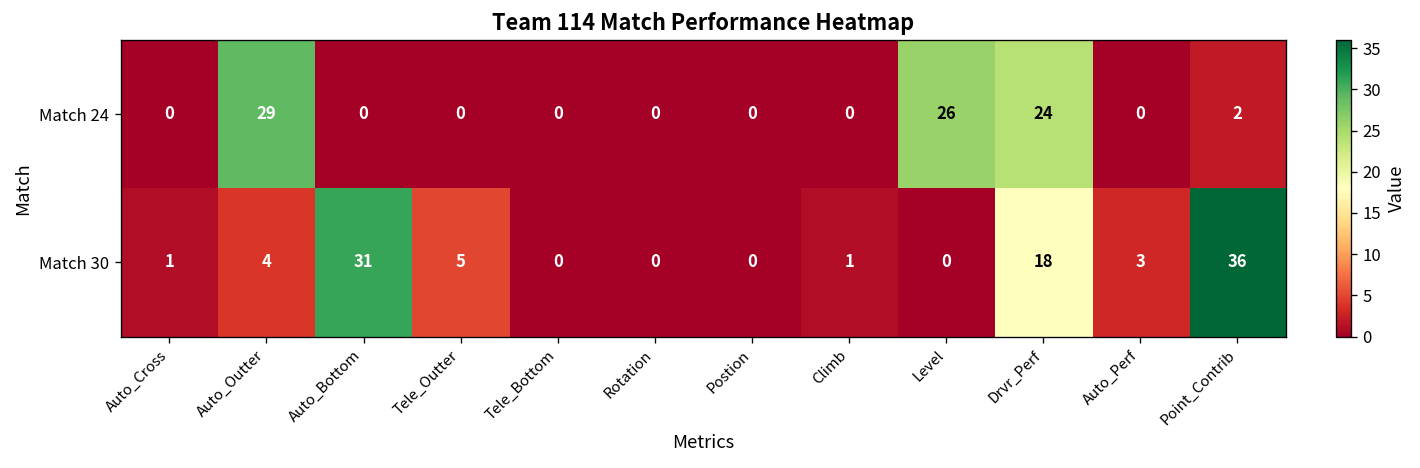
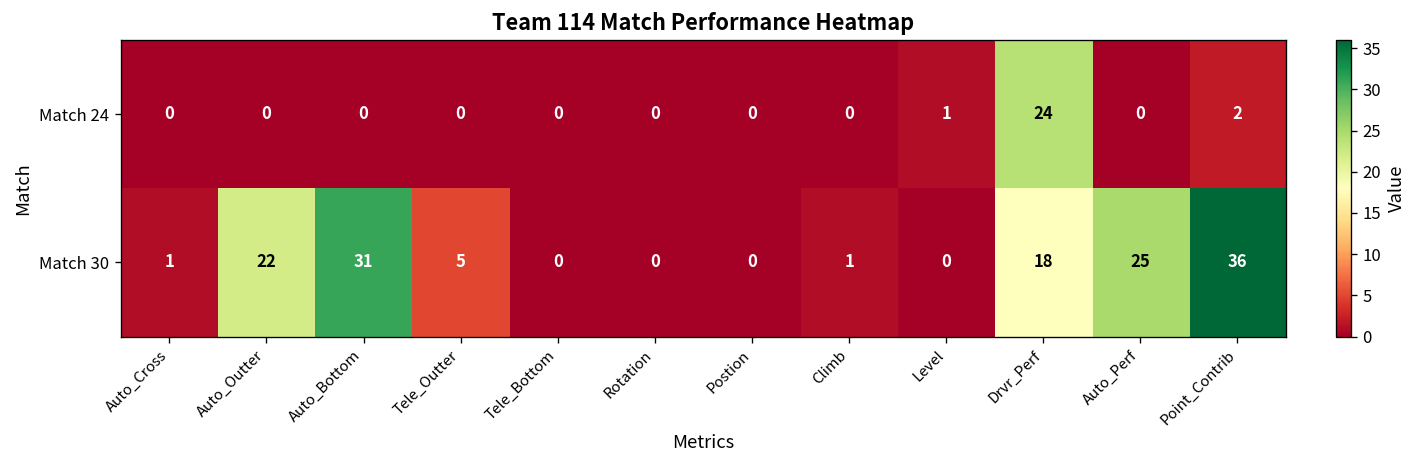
Match 24, Auto_Outter: 29 -> 0
Match 24, Level: 26 -> 1
Match 30, Auto_Outter: 4 -> 22
Match 30, Auto_Perf: 3 -> 25
